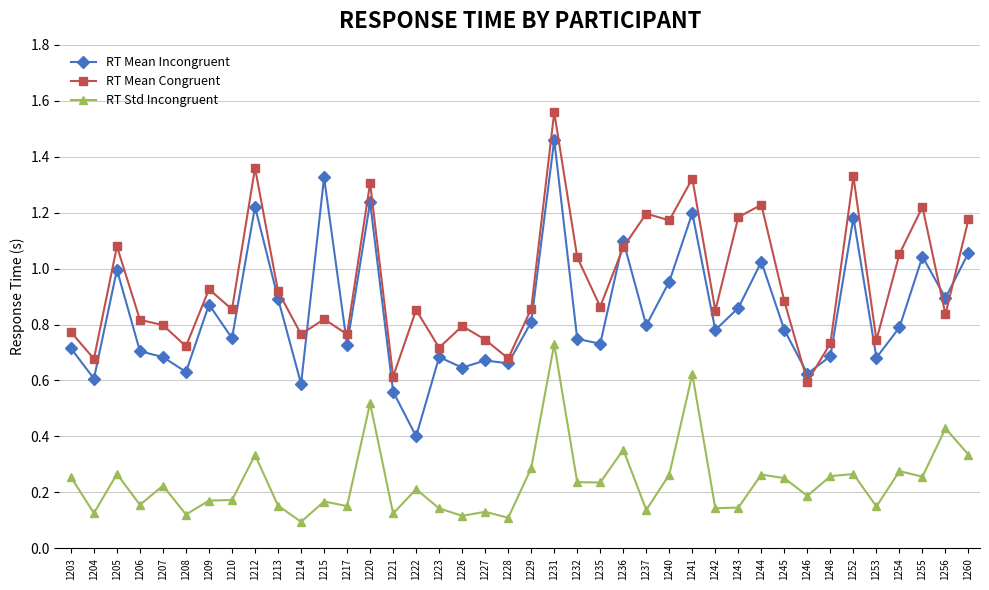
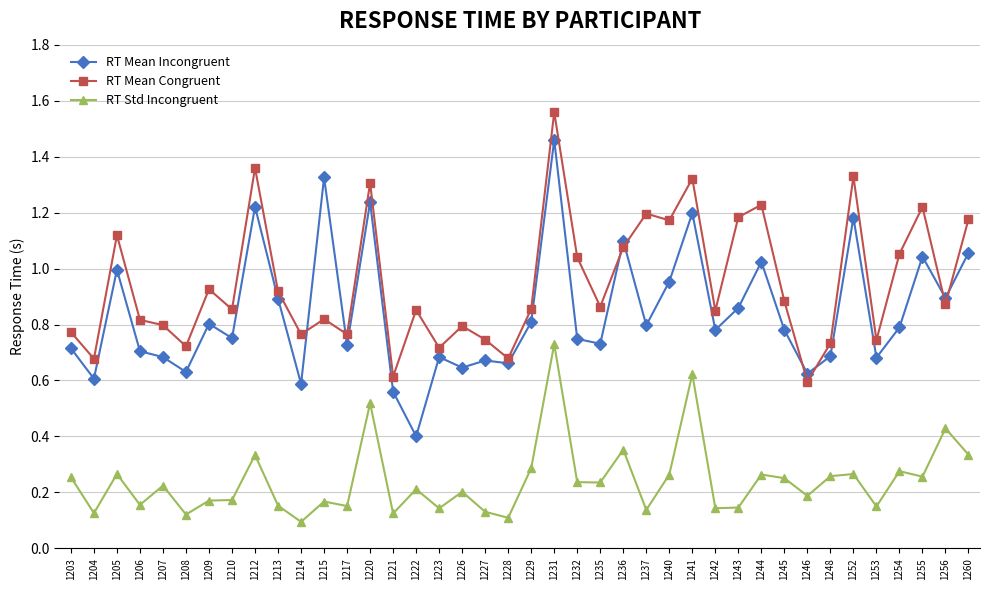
RT Mean Congruent, 1205: 1.08 -> 1.12
RT Mean Incongruent, 1209: 0.87 -> 0.80
RT Std Incongruent, 1226: 0.12 -> 0.20
RT Mean Congruent, 1256: 0.84 -> 0.87
